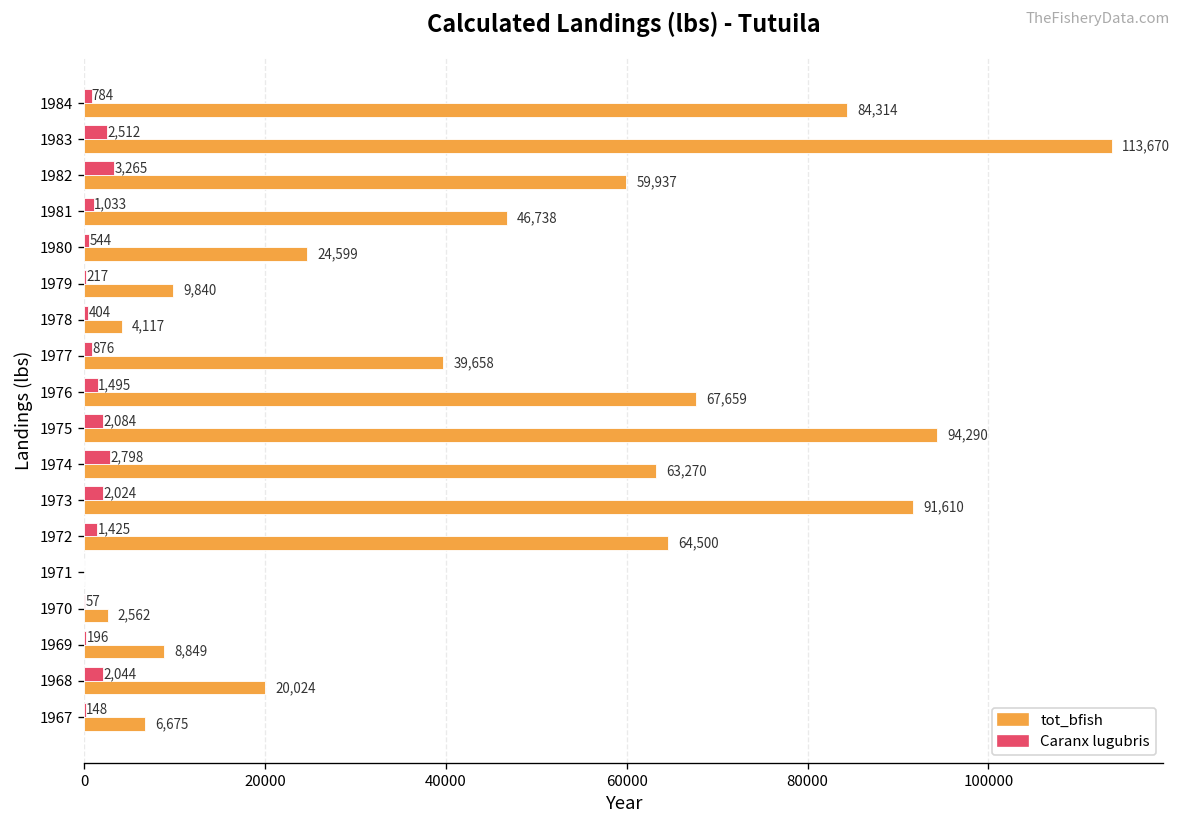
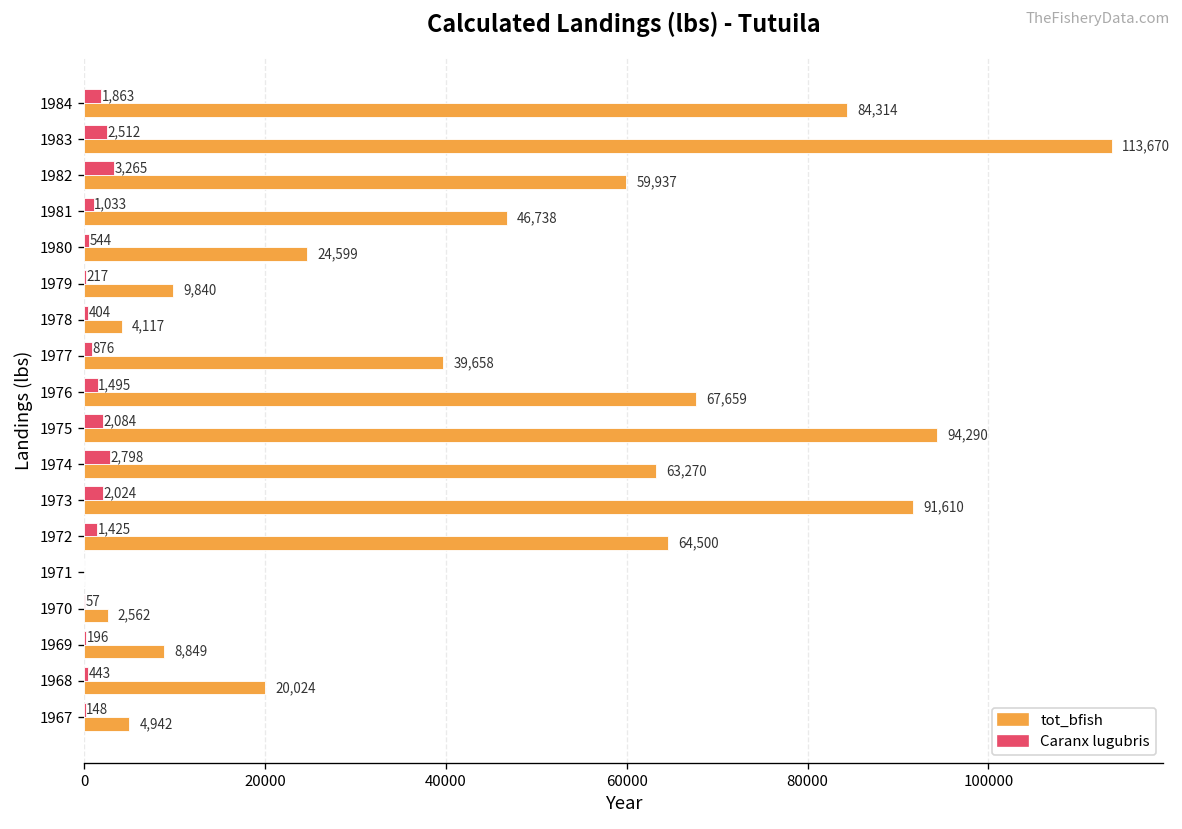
Caranx lugubris, 1984: 784 -> 1,863
Caranx lugubris, 1968: 2,044 -> 443
tot_bfish, 1967: 6,675 -> 4,942
